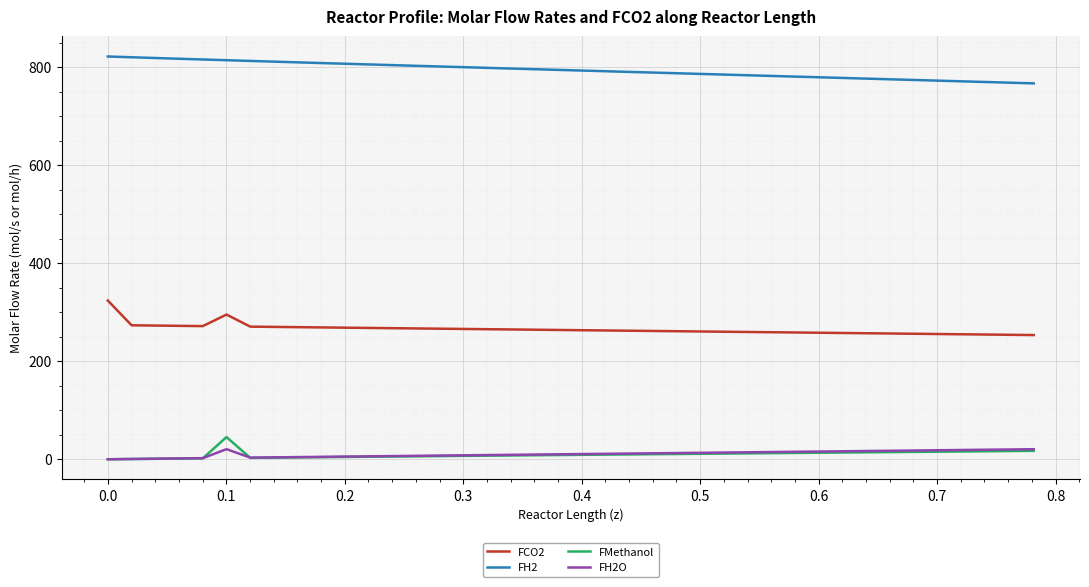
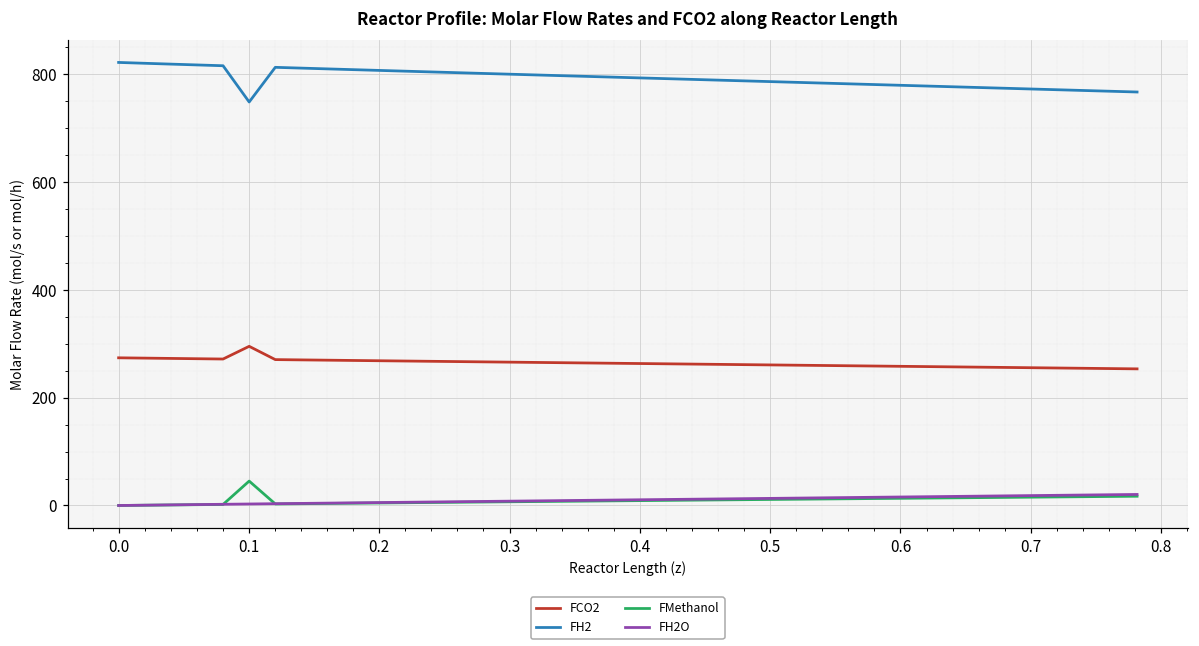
FCO2, 0.0: 320 -> 270
FH2, 0.1: 810 -> 750
FH2O, 0.1: 20 -> 0
